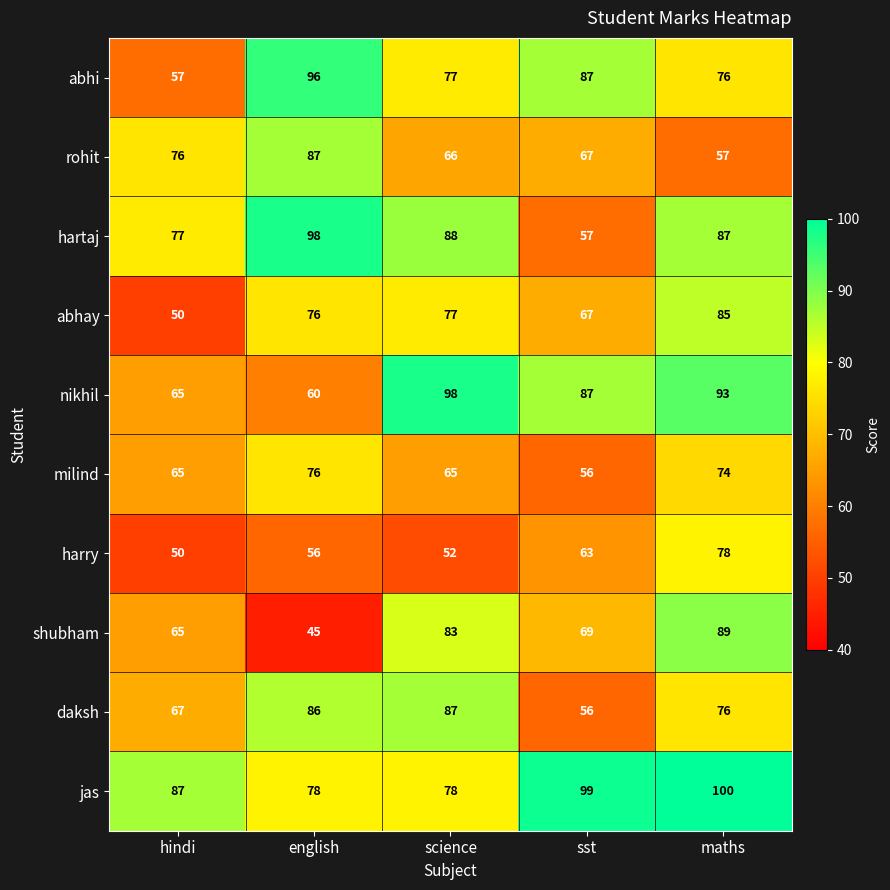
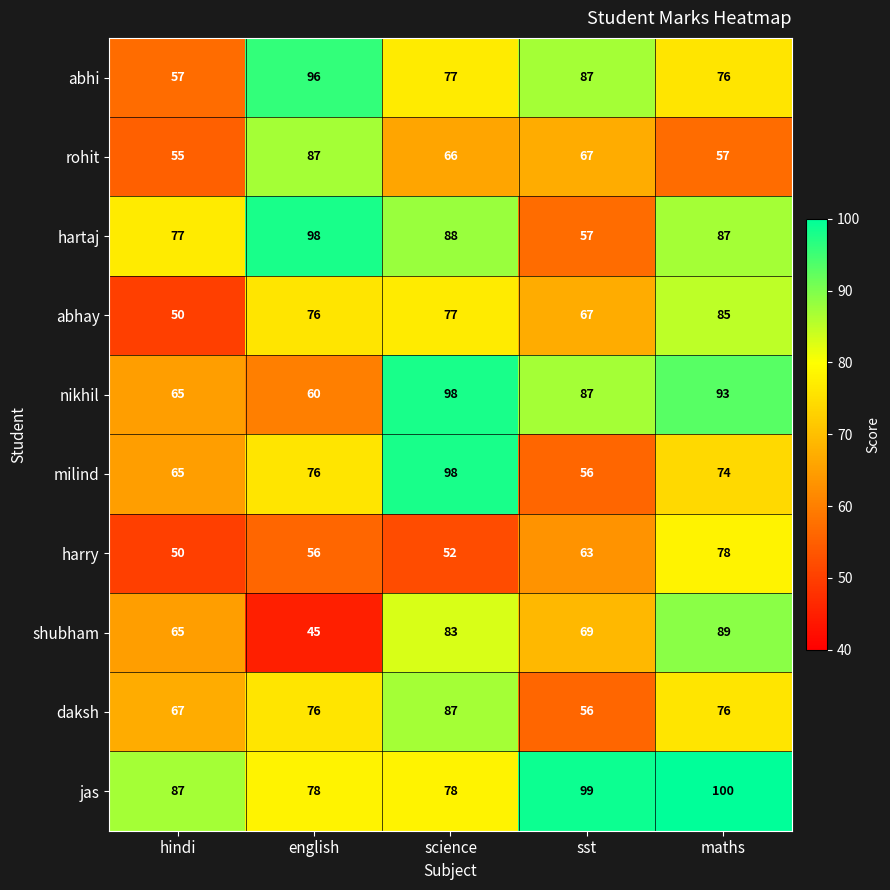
rohit, hindi: 76 -> 55
milind, science: 65 -> 98
daksh, english: 86 -> 76
